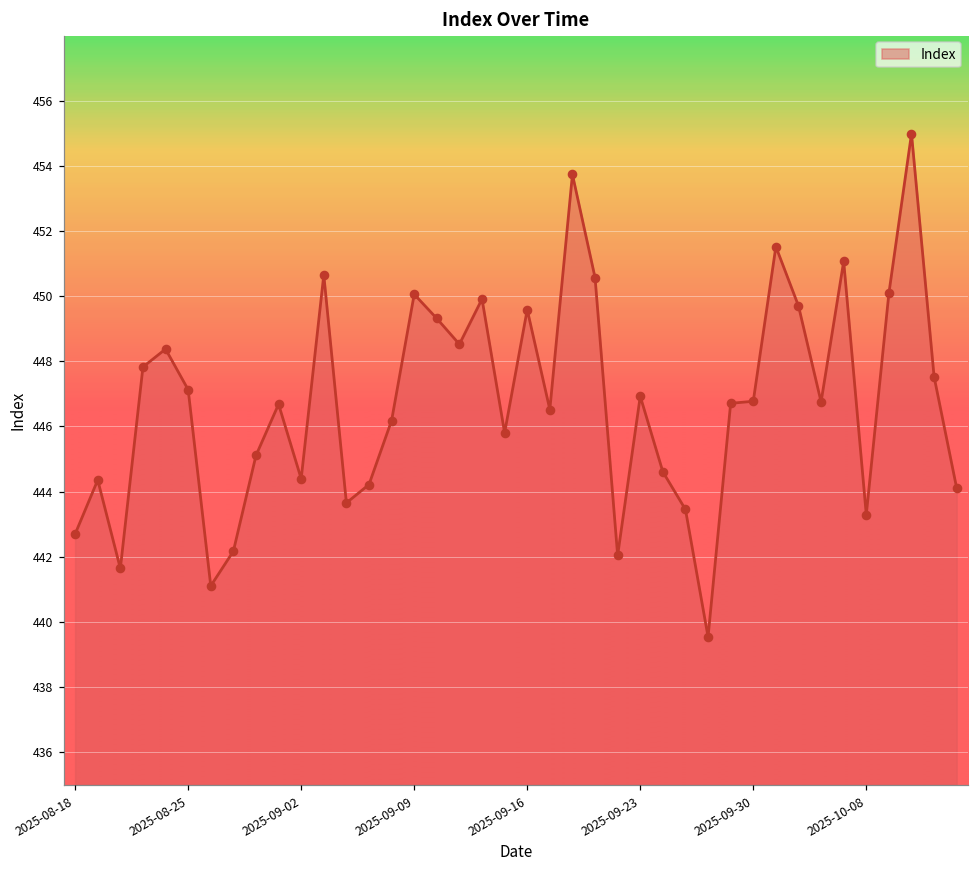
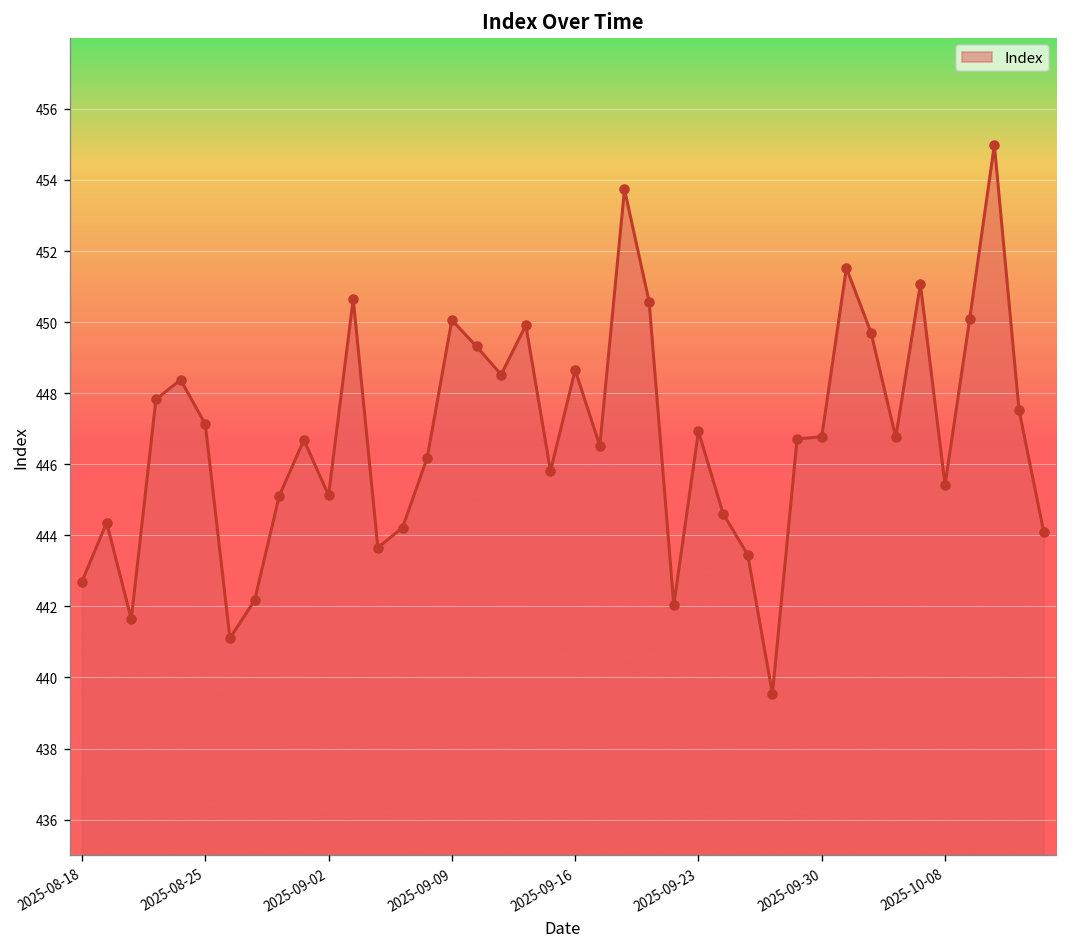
2025-09-02: 444.4 -> 445.1
2025-09-16: 449.6 -> 448.7
2025-10-08: 443.3 -> 445.4
